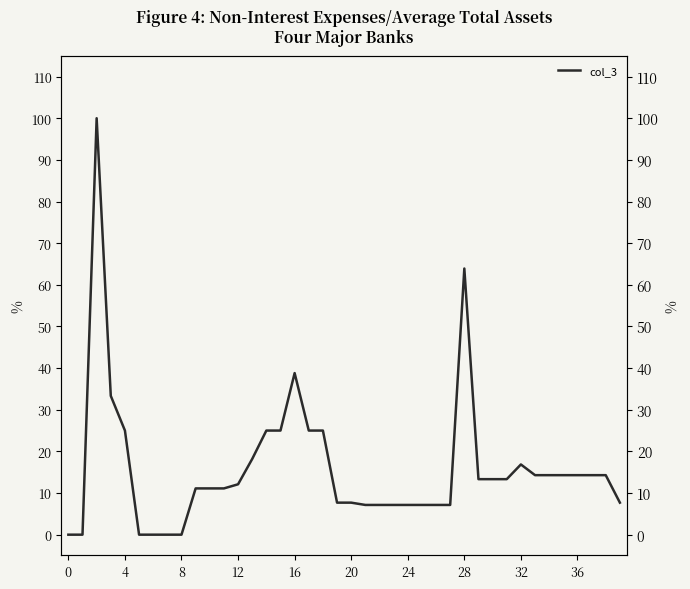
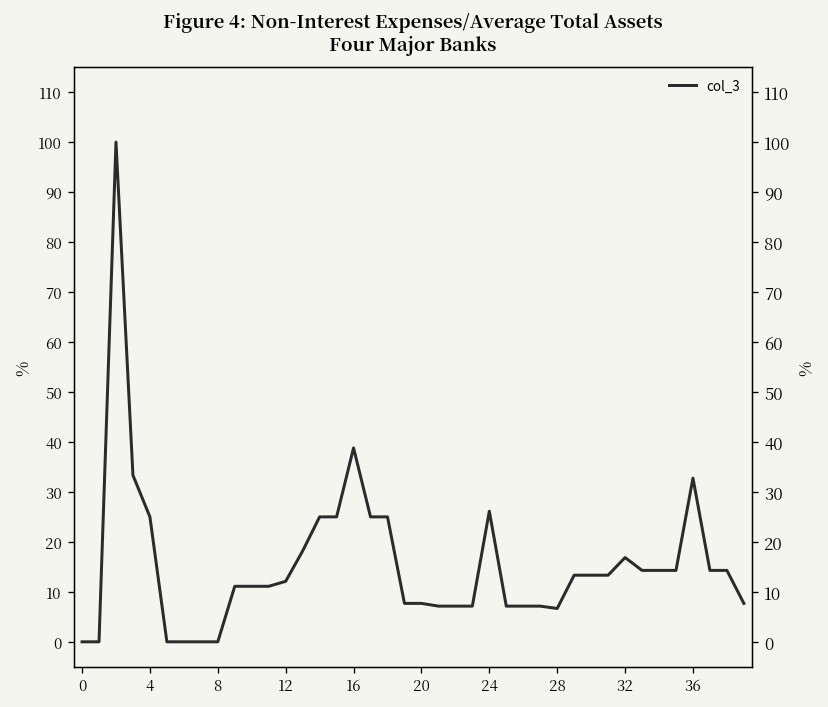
24: 7 -> 26
28: 64 -> 7
36: 14 -> 33
